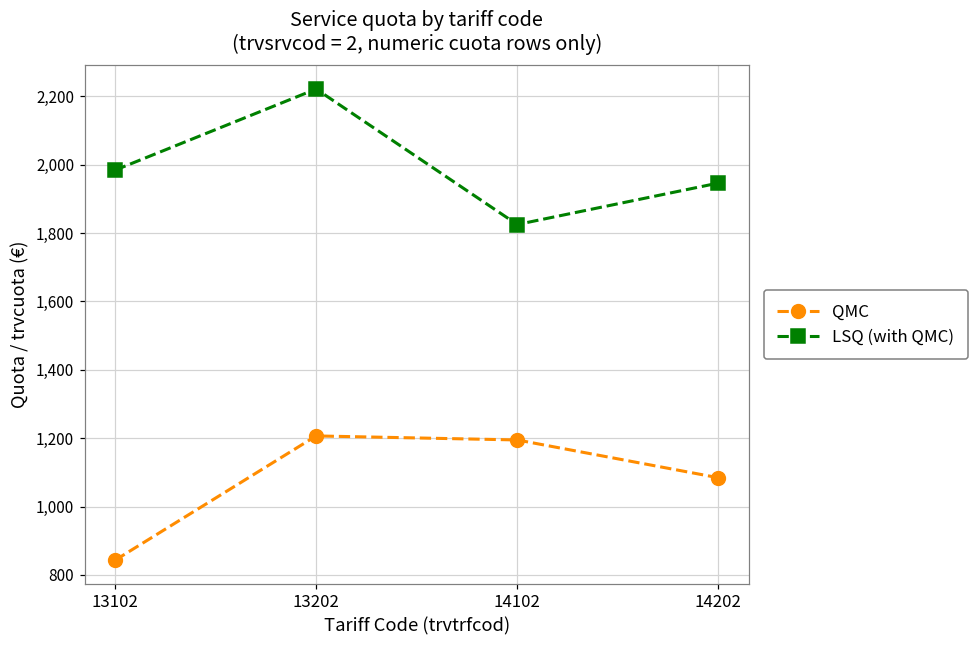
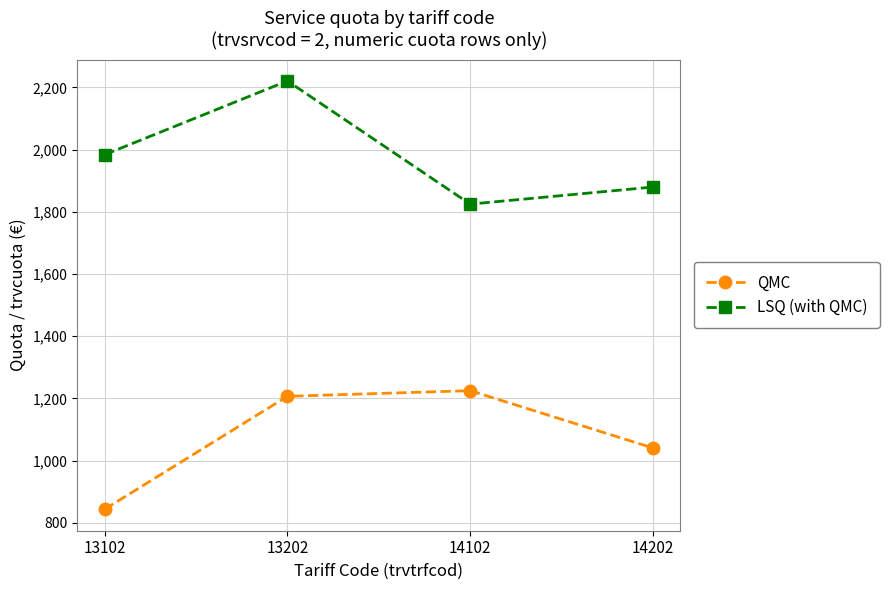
QMC, 14102: 1,190 -> 1,220
QMC, 14202: 1,080 -> 1,040
LSQ (with QMC), 14202: 1,950 -> 1,880
